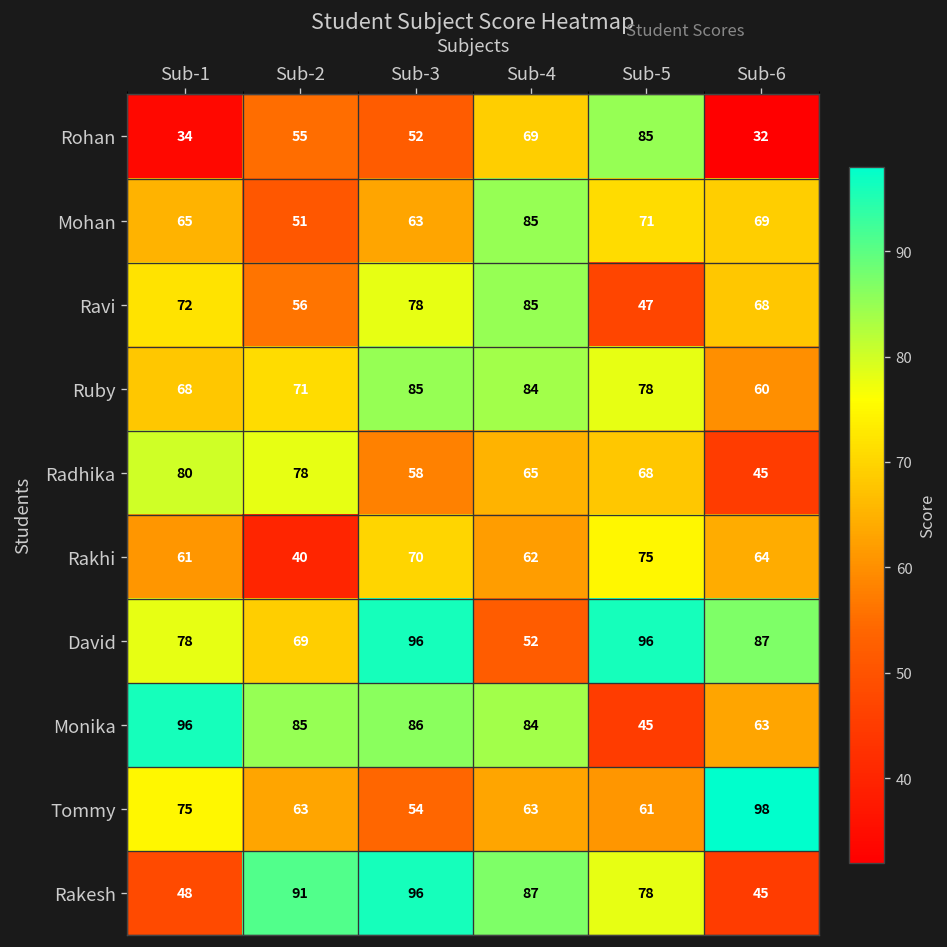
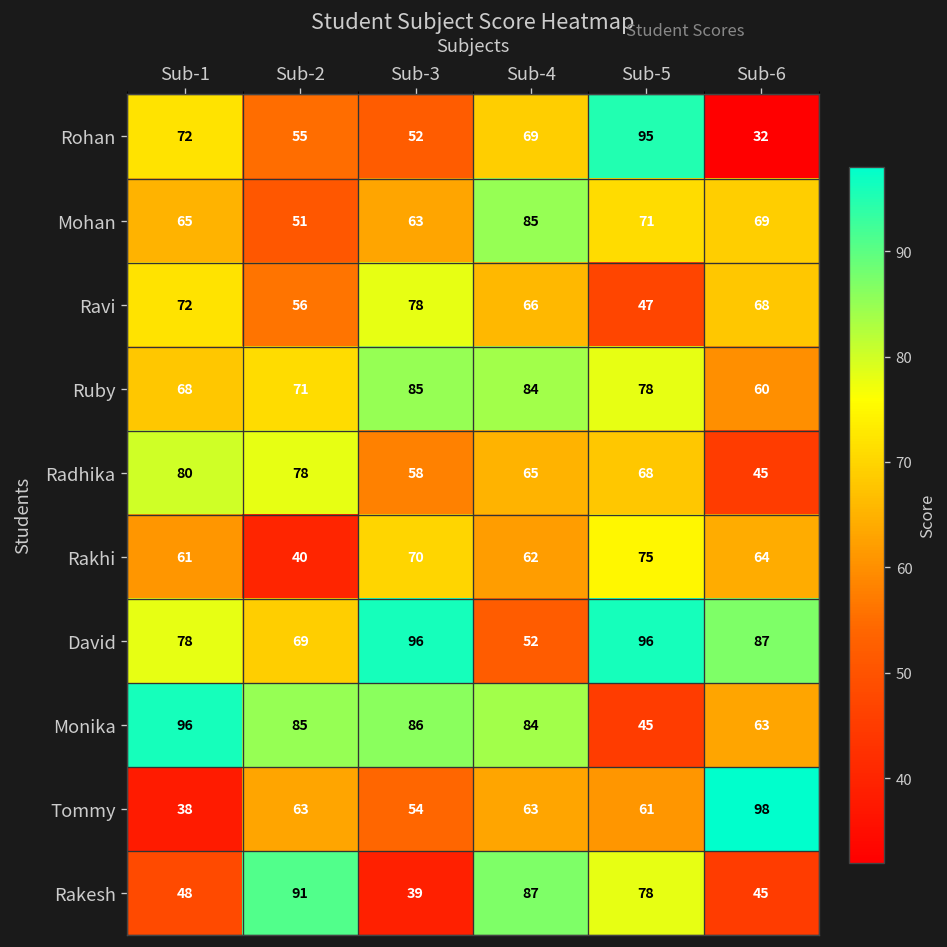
Rohan, Sub-1: 34 -> 72
Rohan, Sub-5: 85 -> 95
Ravi, Sub-4: 85 -> 66
Tommy, Sub-1: 75 -> 38
Rakesh, Sub-3: 96 -> 39
